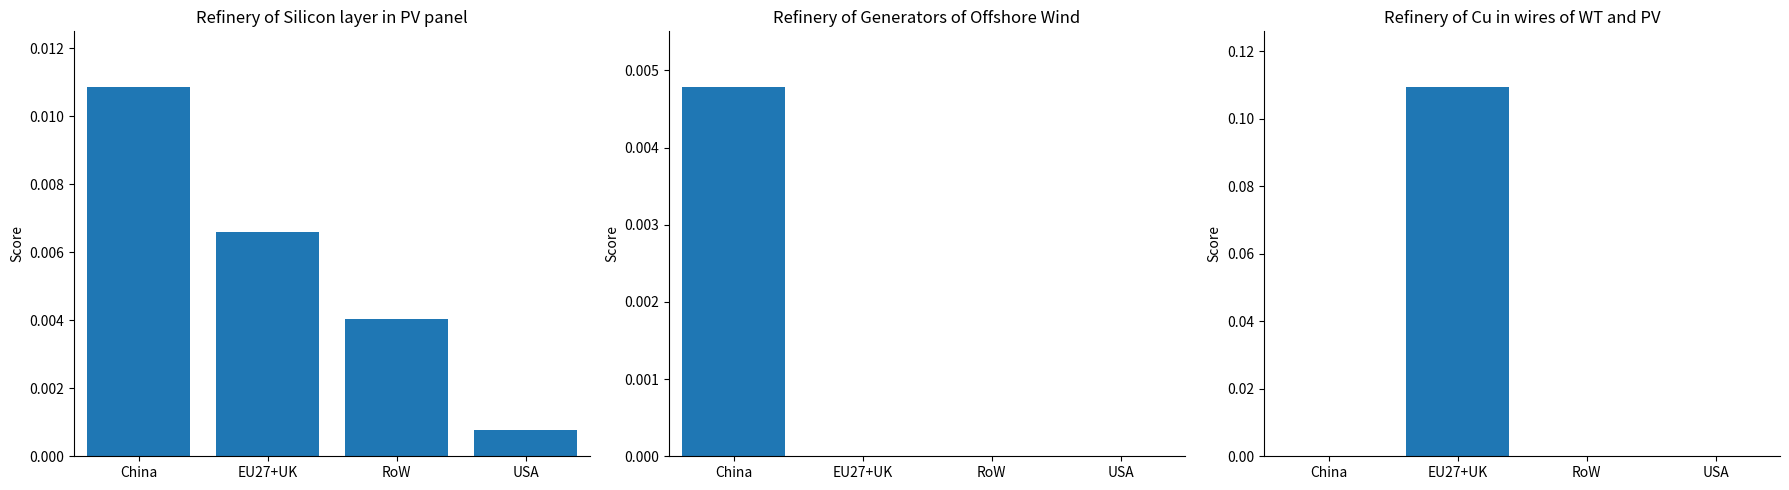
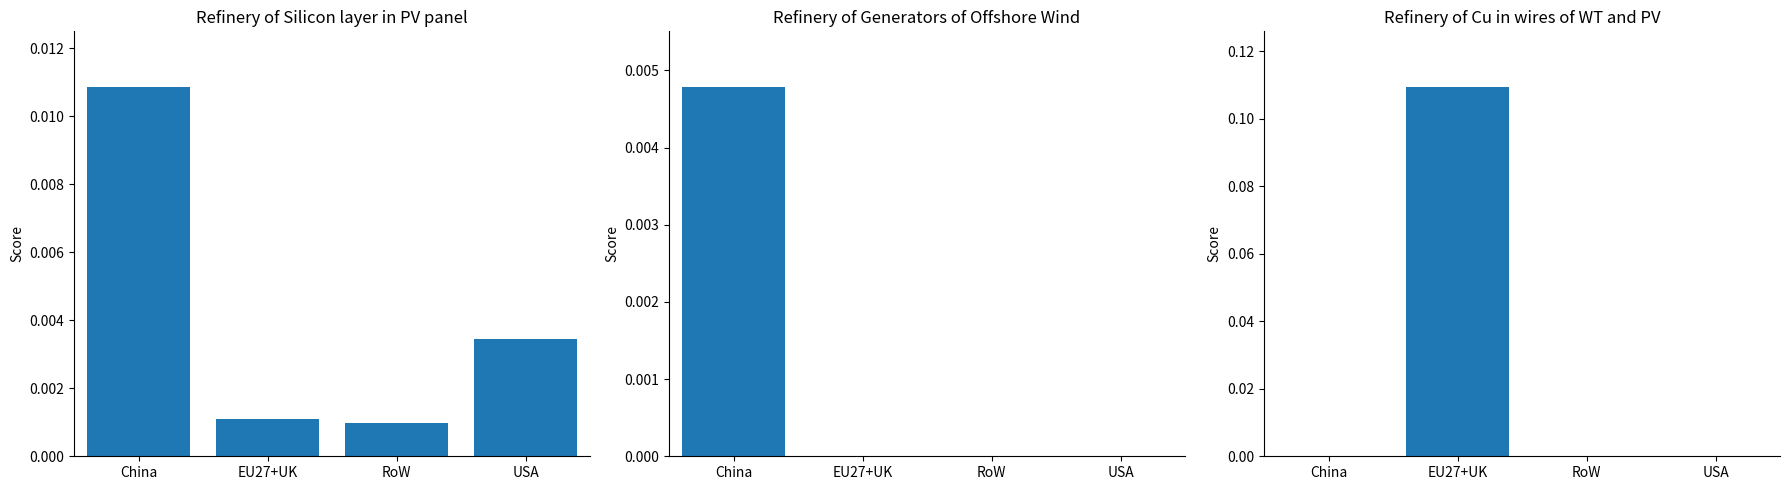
Refinery of Silicon layer in PV panel, EU27+UK: 0.0066 -> 0.0011
Refinery of Silicon layer in PV panel, RoW: 0.0040 -> 0.0010
Refinery of Silicon layer in PV panel, USA: 0.0008 -> 0.0034
